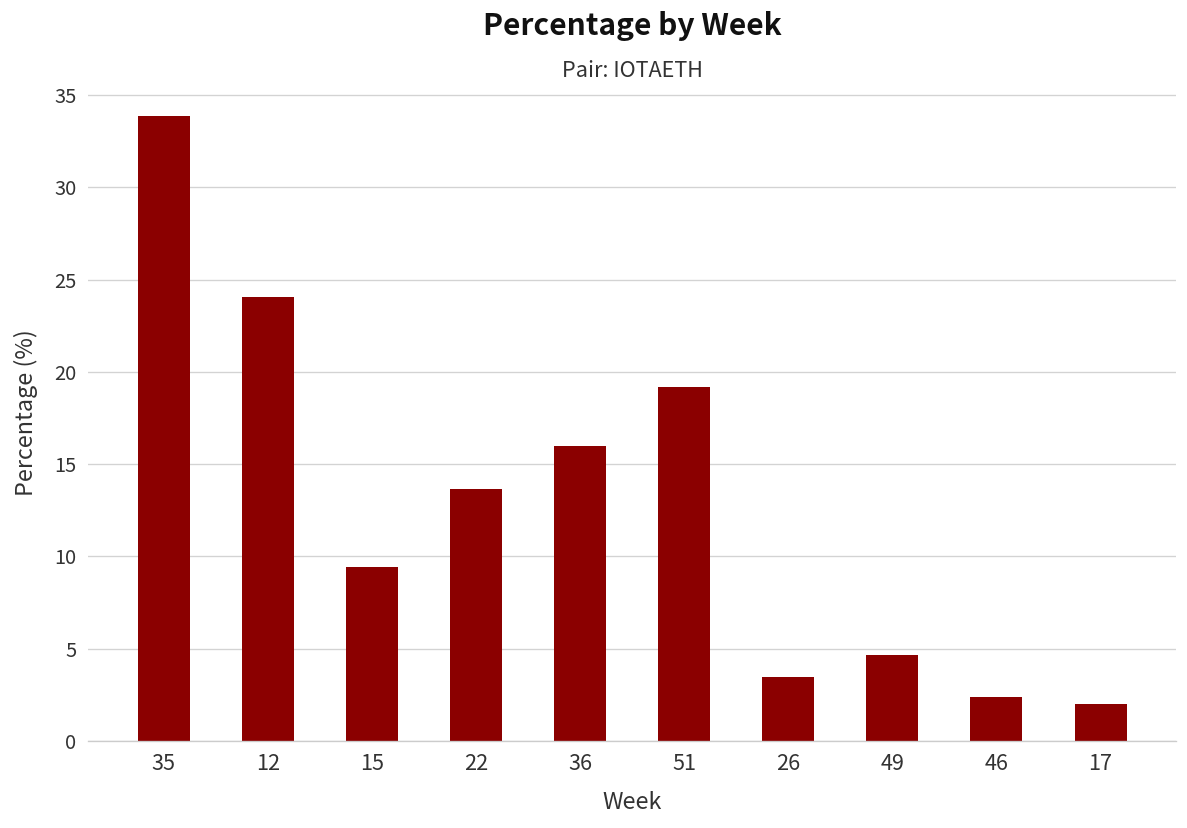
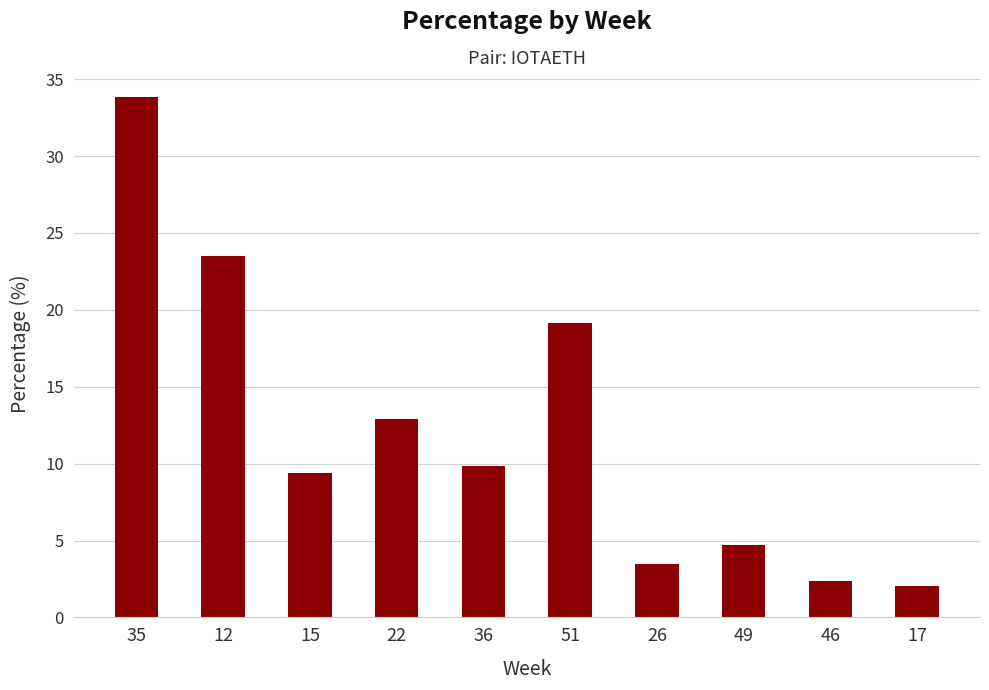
12: 24.1 -> 23.5
22: 13.7 -> 12.9
36: 16.0 -> 9.8
